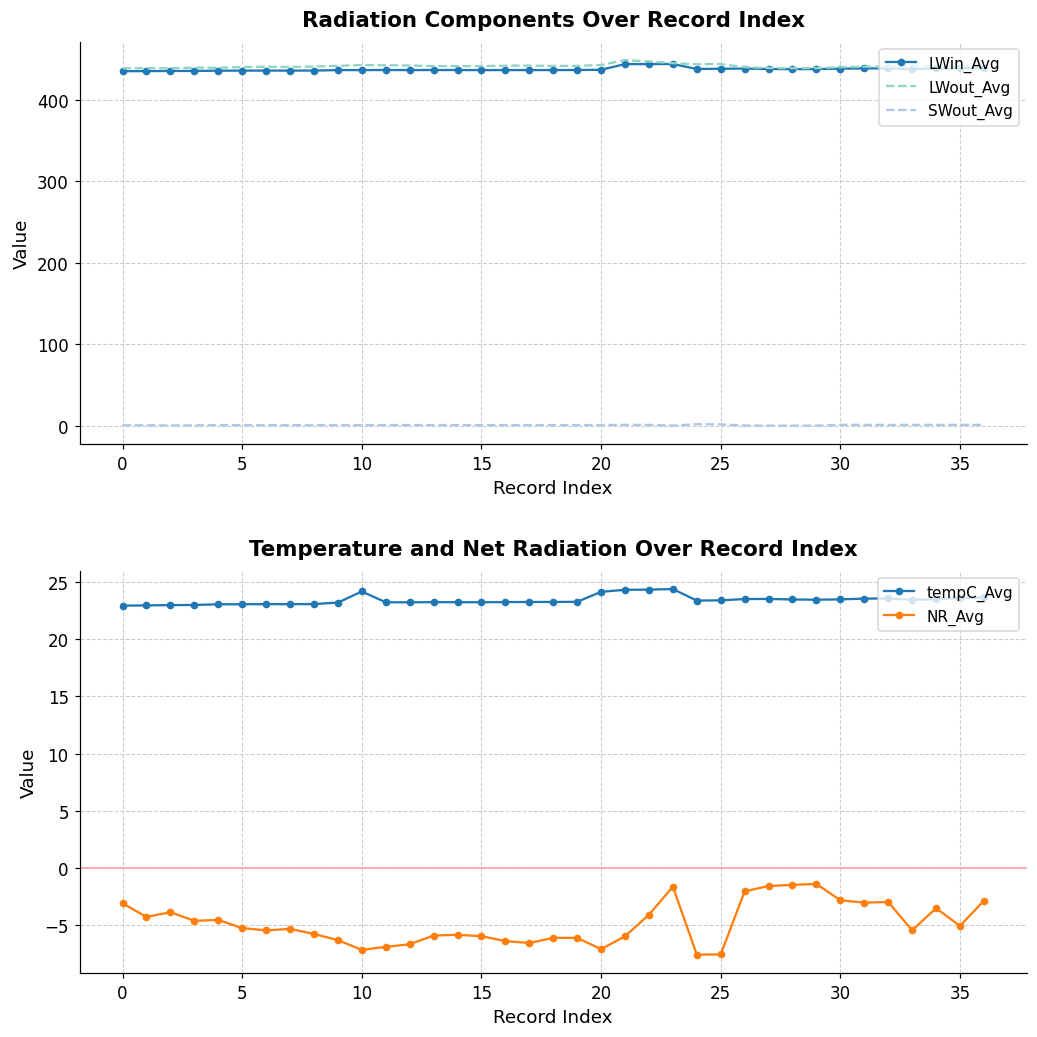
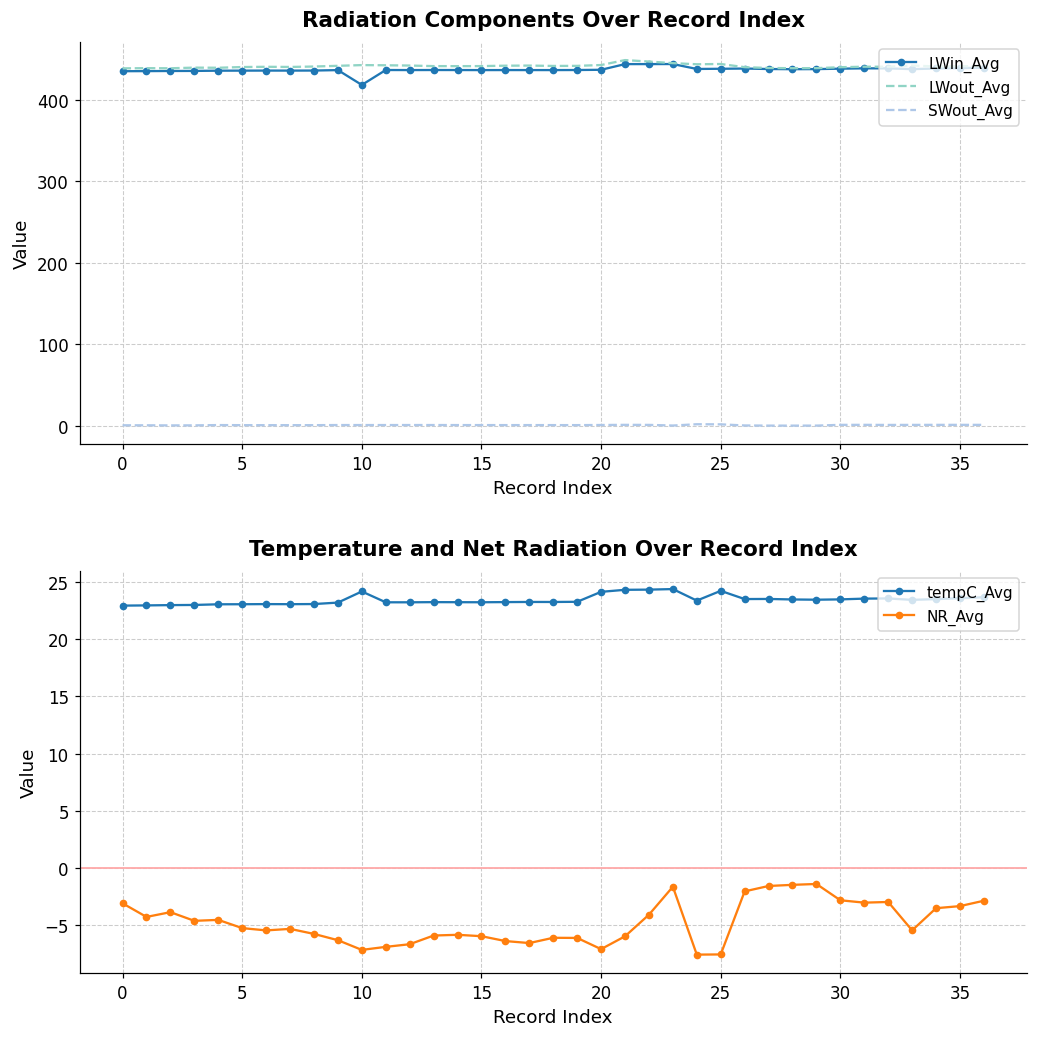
Radiation Components Over Record Index, LWin_Avg, 10: 440 -> 420
Temperature and Net Radiation Over Record Index, tempC_Avg, 25: 23.4 -> 24.2
Temperature and Net Radiation Over Record Index, NR_Avg, 35: -5.1 -> -3.4
